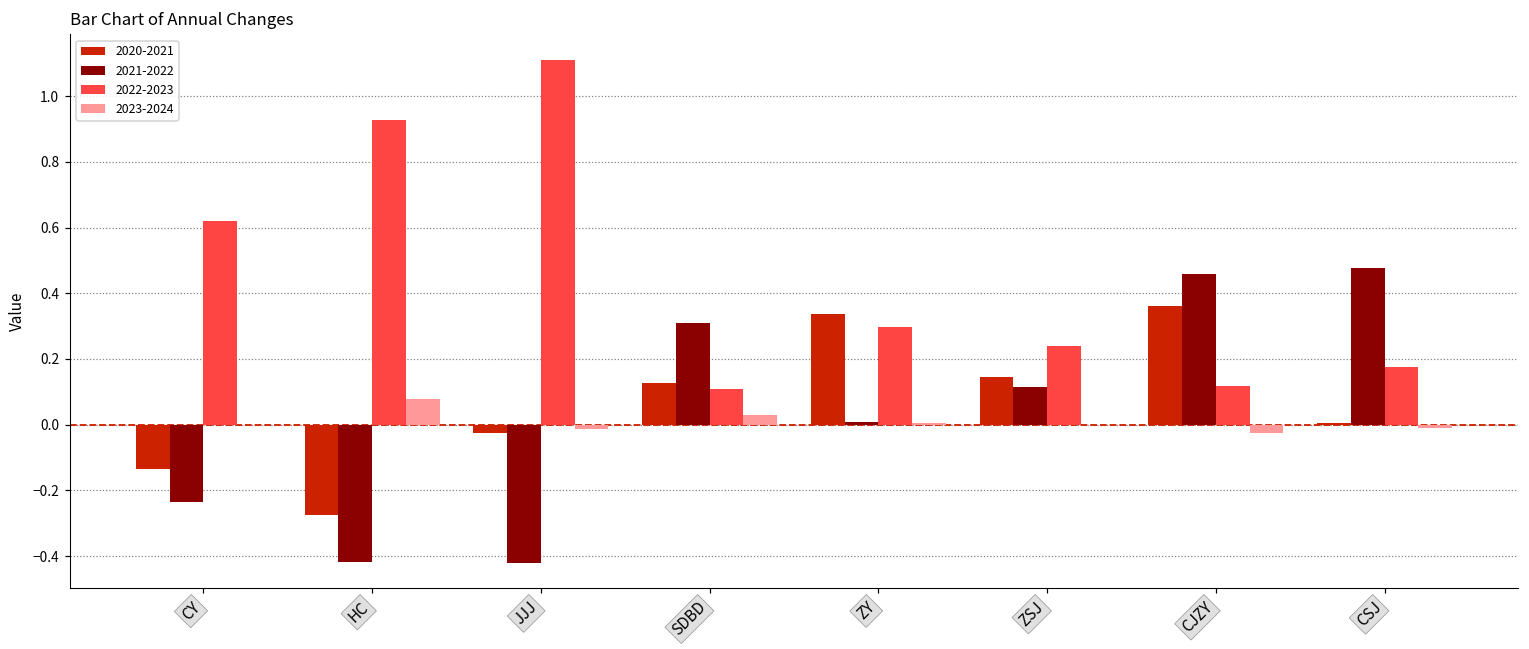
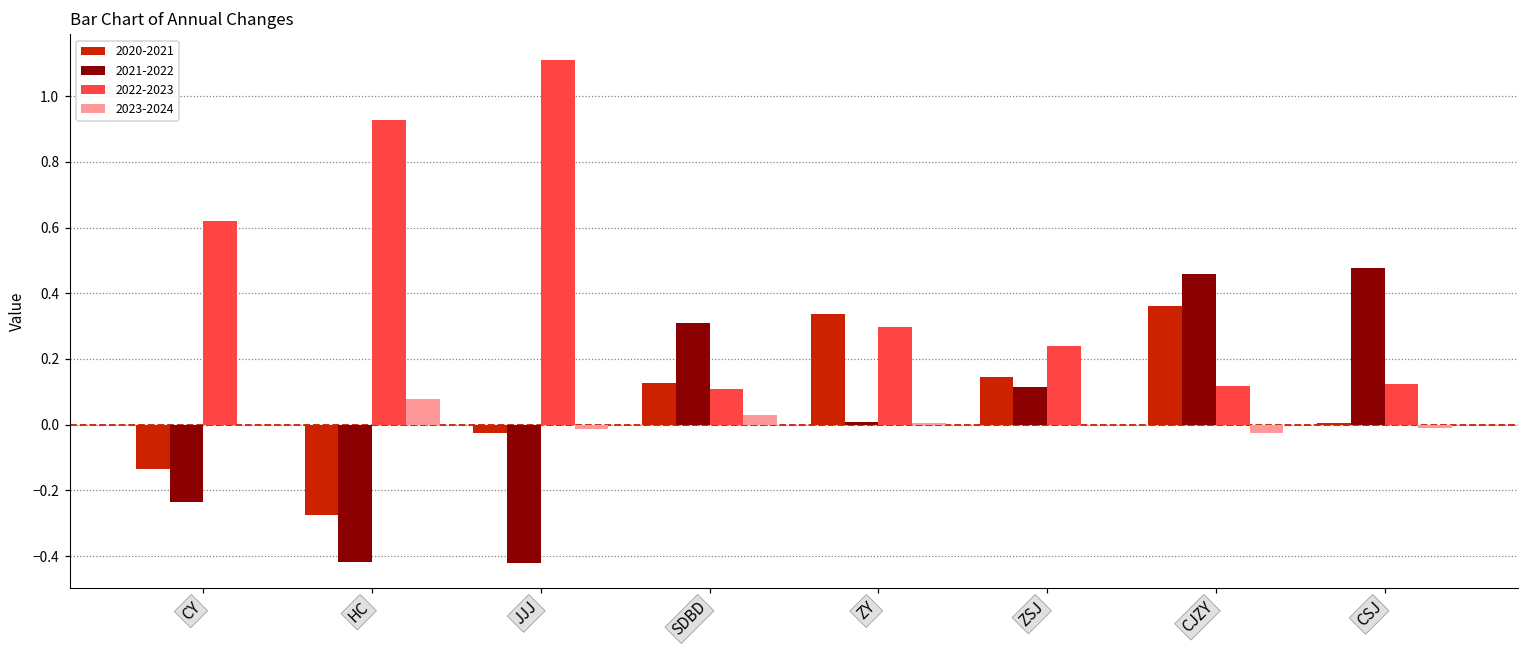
2022-2023, CSJ: 0.17 -> 0.12
